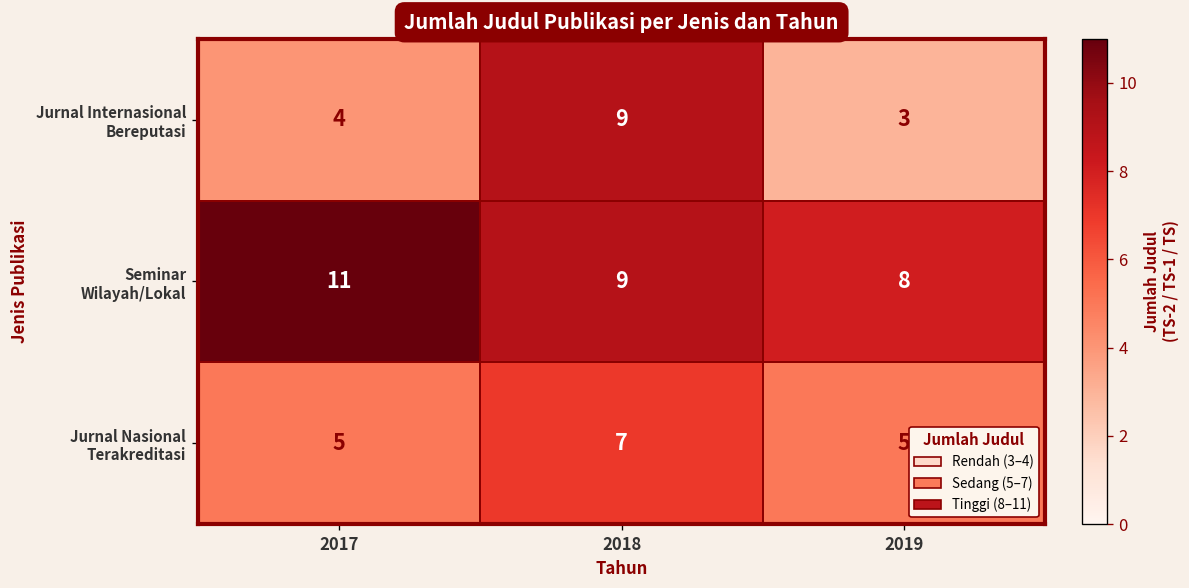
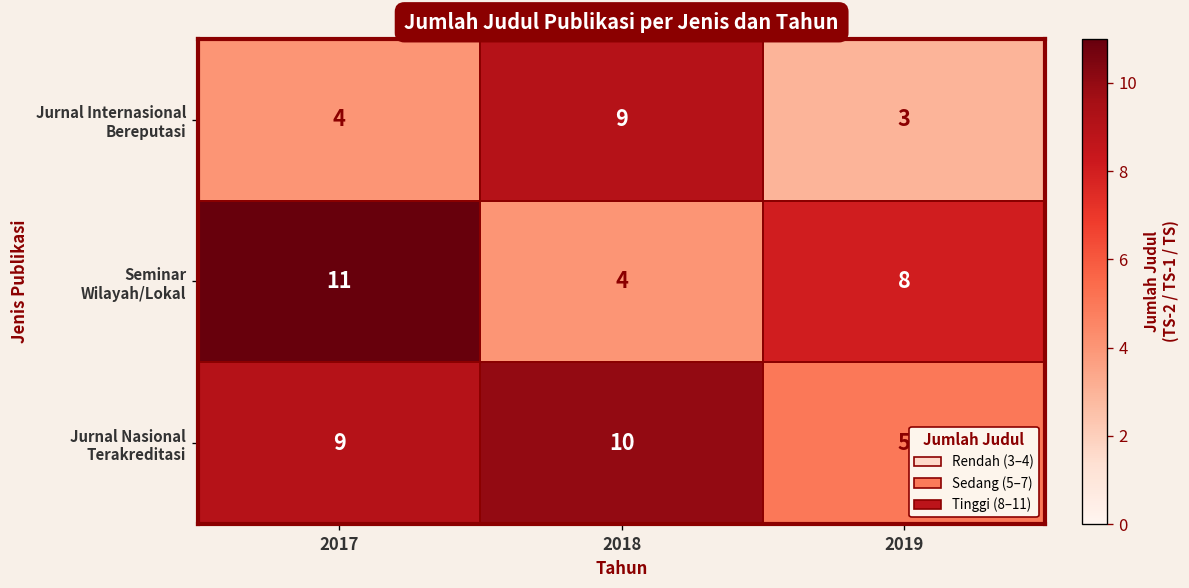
Seminar Wilayah/Lokal, 2018: 9 -> 4
Jurnal Nasional Terakreditasi, 2017: 5 -> 9
Jurnal Nasional Terakreditasi, 2018: 7 -> 10
